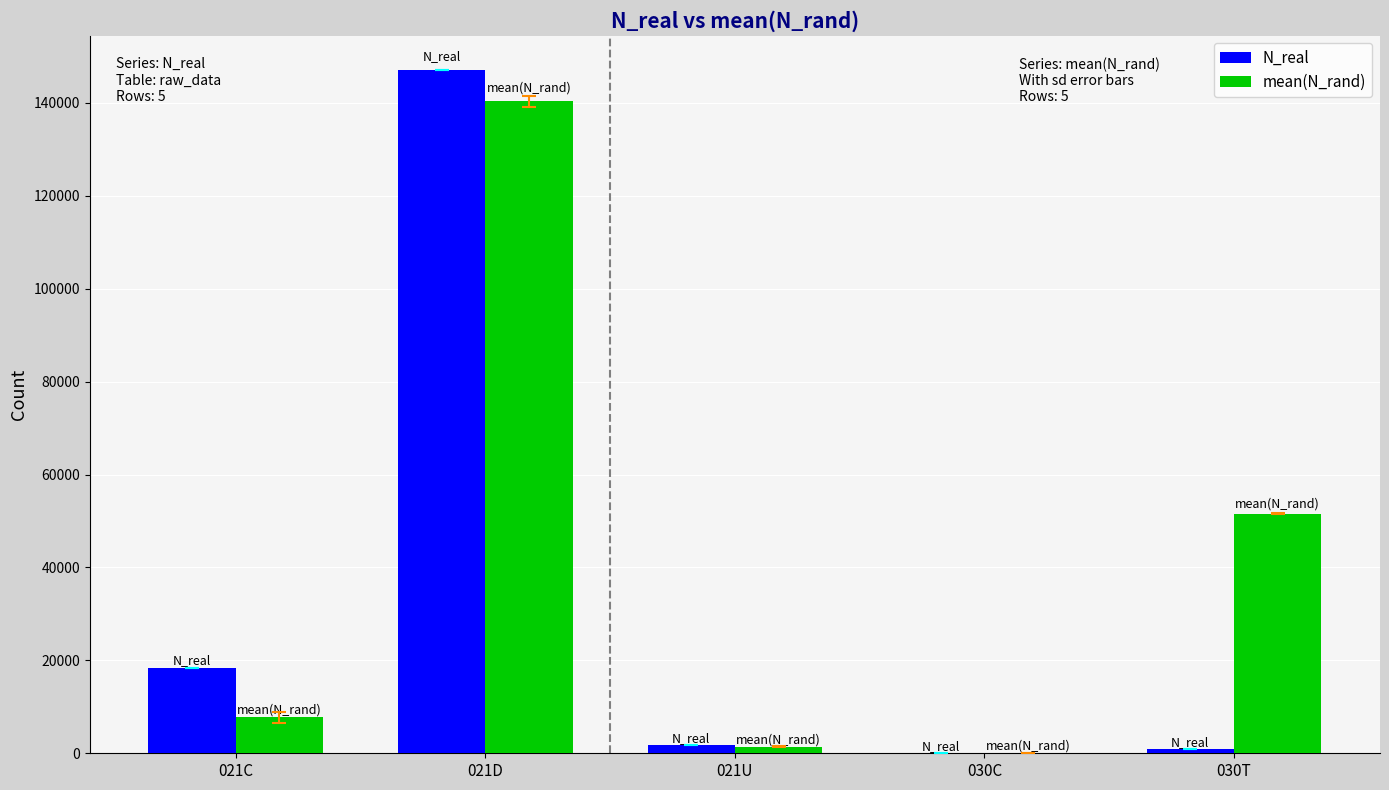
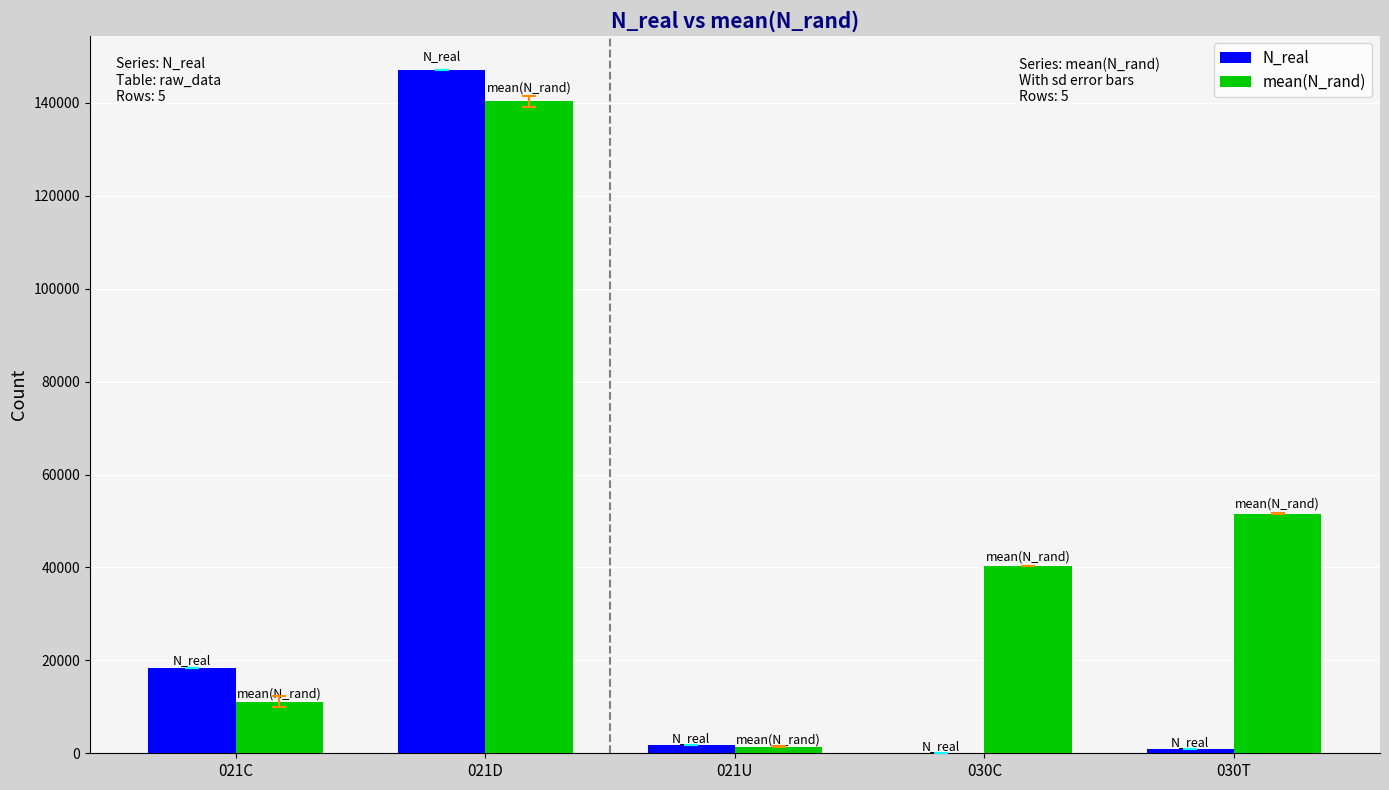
mean(N_rand), 021C: 8000 -> 11000
mean(N_rand), 030C: 0 -> 40000
